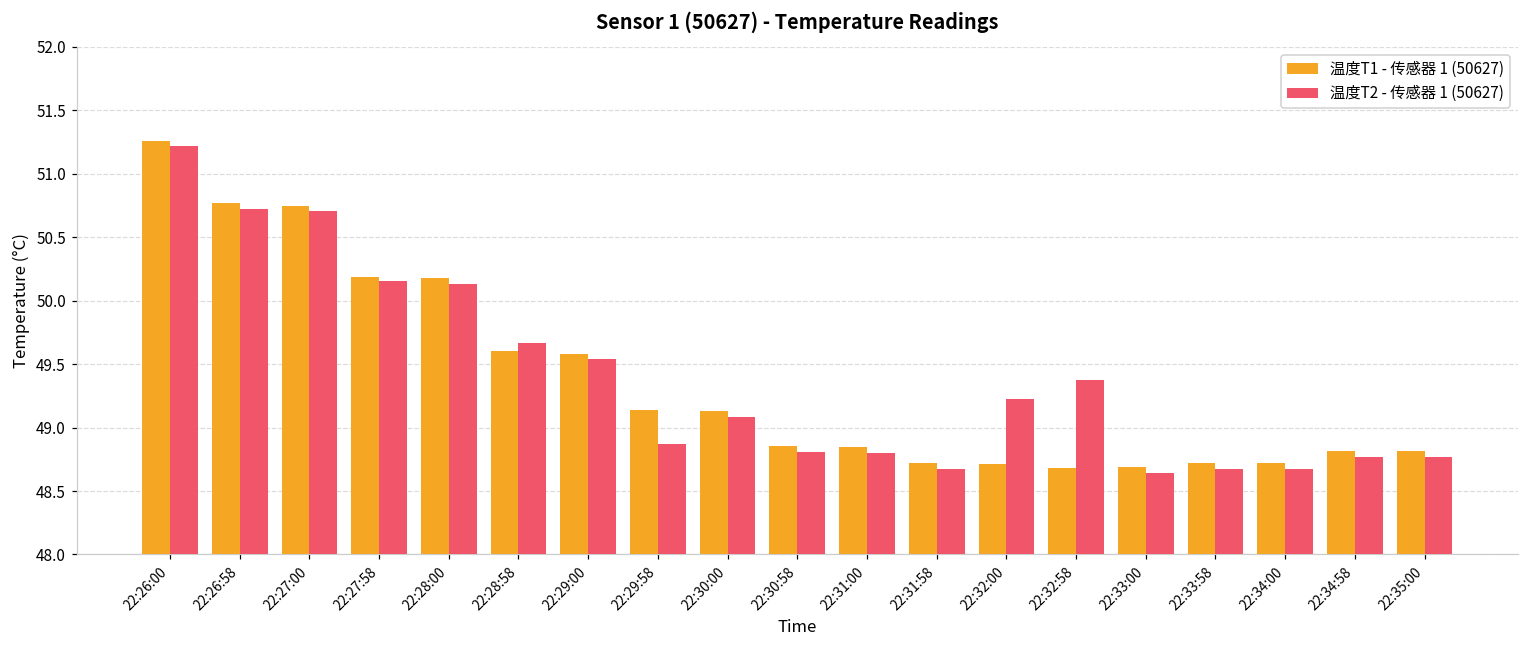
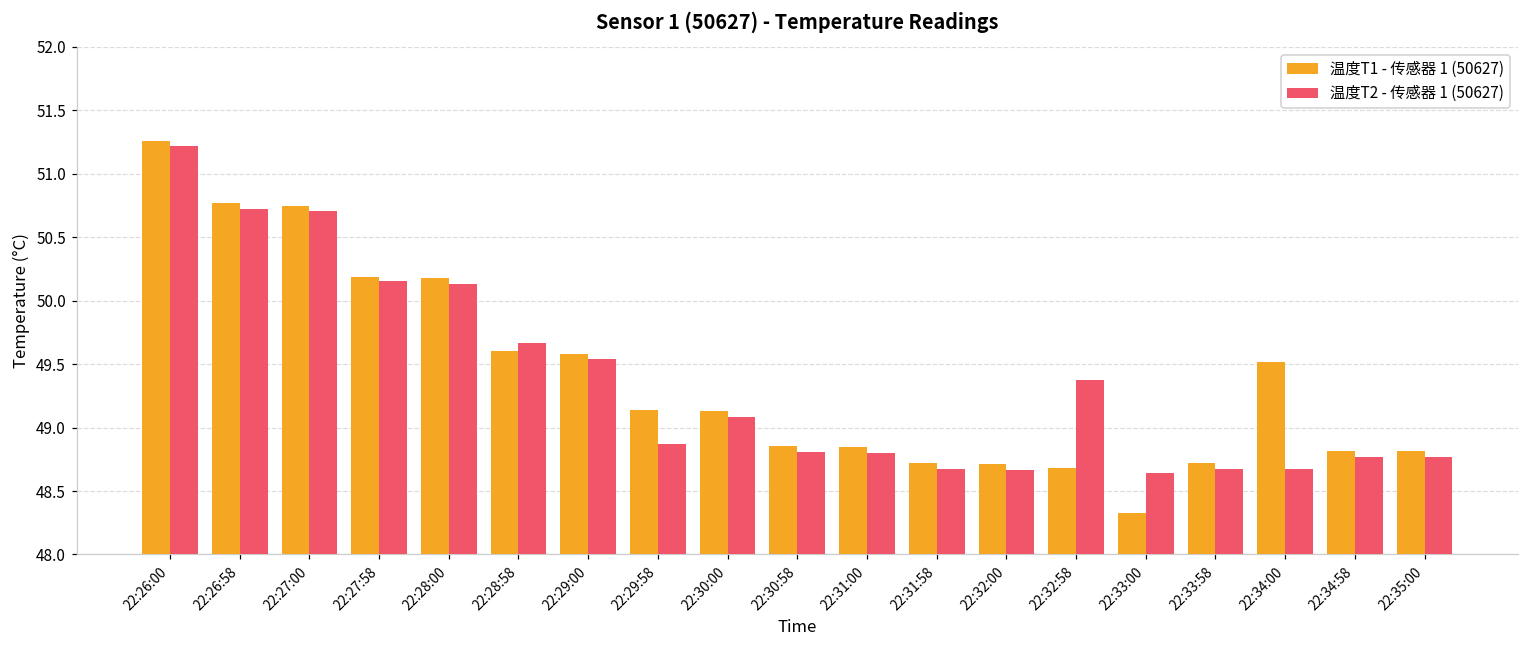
温度T2 - 传感器 1 (50627), 22:32:00: 49.23 -> 48.67
温度T1 - 传感器 1 (50627), 22:33:00: 48.69 -> 48.33
温度T1 - 传感器 1 (50627), 22:34:00: 48.72 -> 49.52
